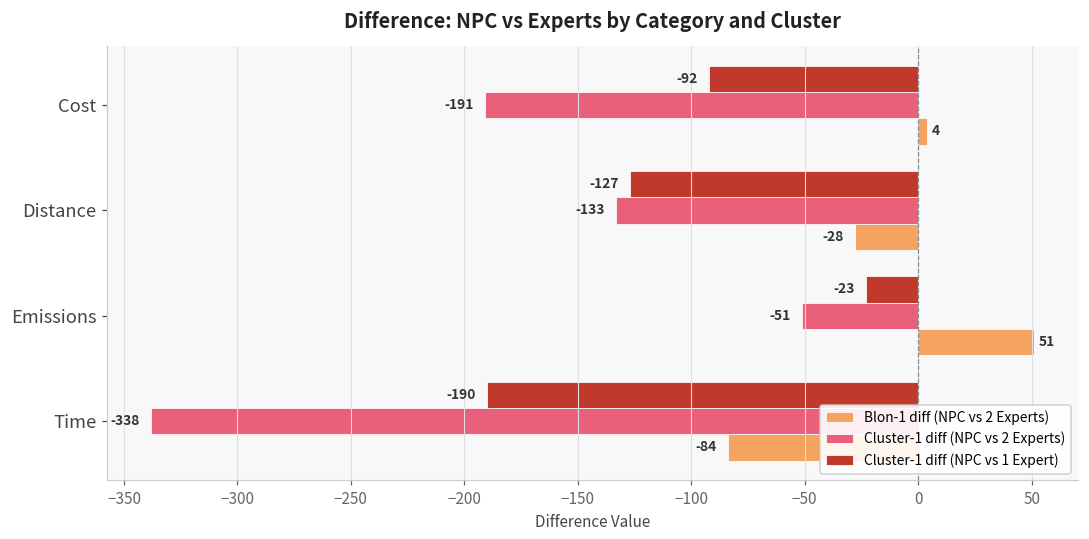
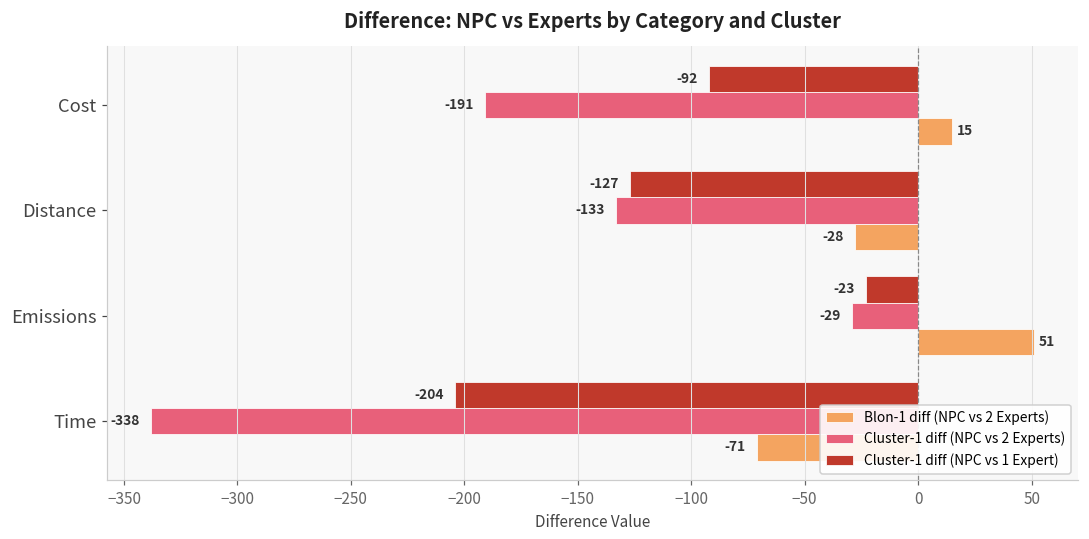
Blon-1 diff (NPC vs 2 Experts), Cost: 4 -> 15
Cluster-1 diff (NPC vs 2 Experts), Emissions: -51 -> -29
Cluster-1 diff (NPC vs 1 Expert), Time: -190 -> -204
Blon-1 diff (NPC vs 2 Experts), Time: -84 -> -71
